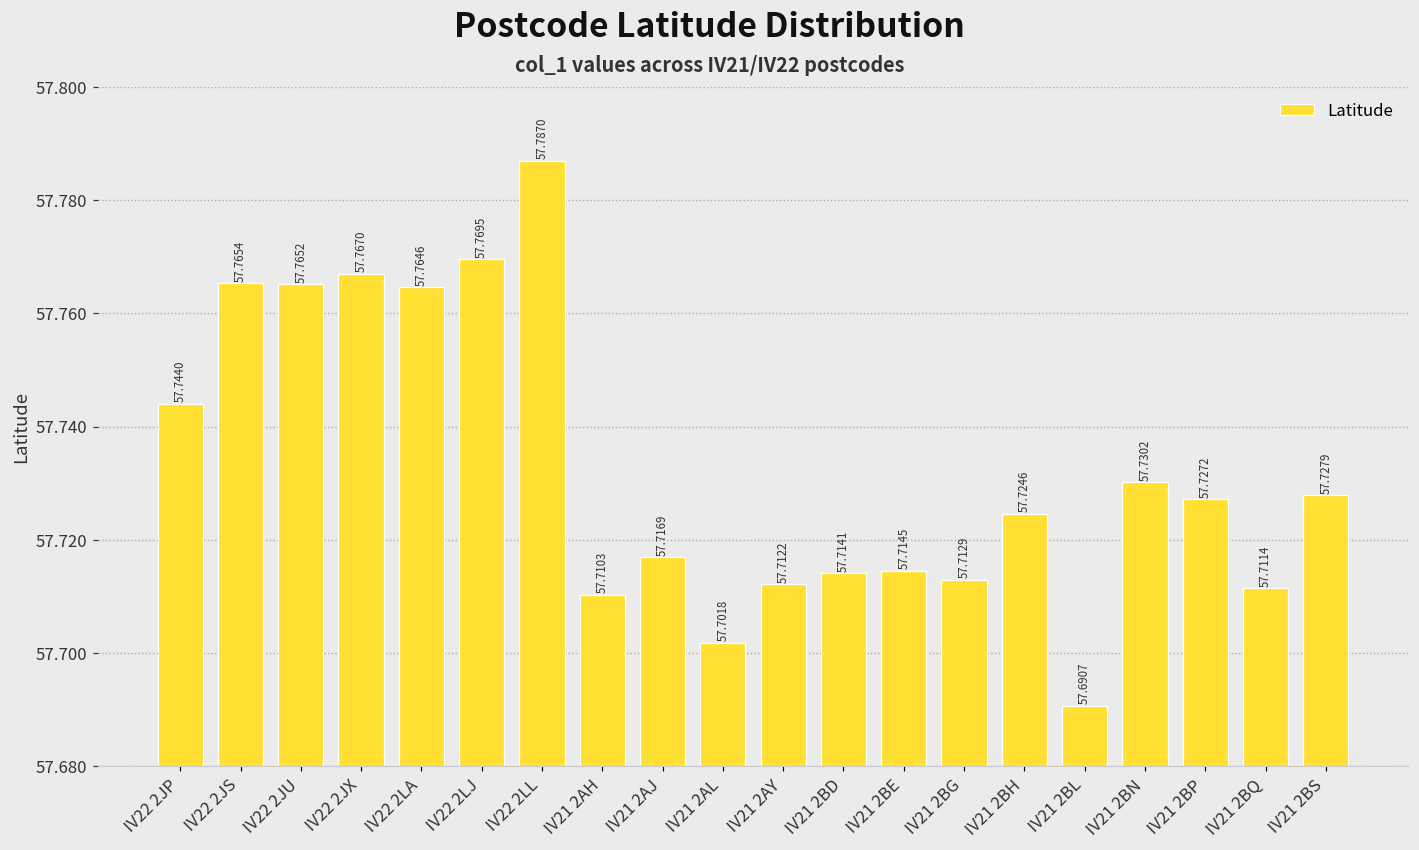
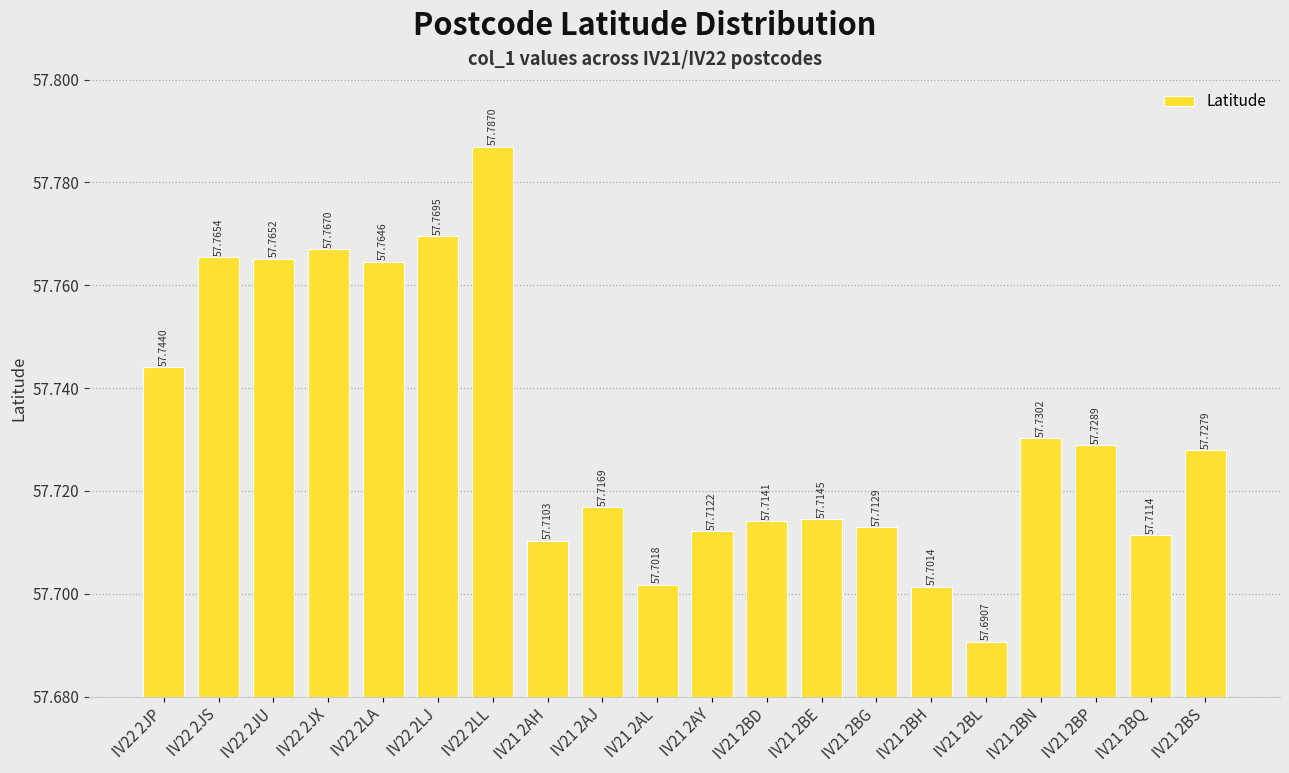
IV21 2BH: 57.7246 -> 57.7014
IV21 2BP: 57.7272 -> 57.7289
